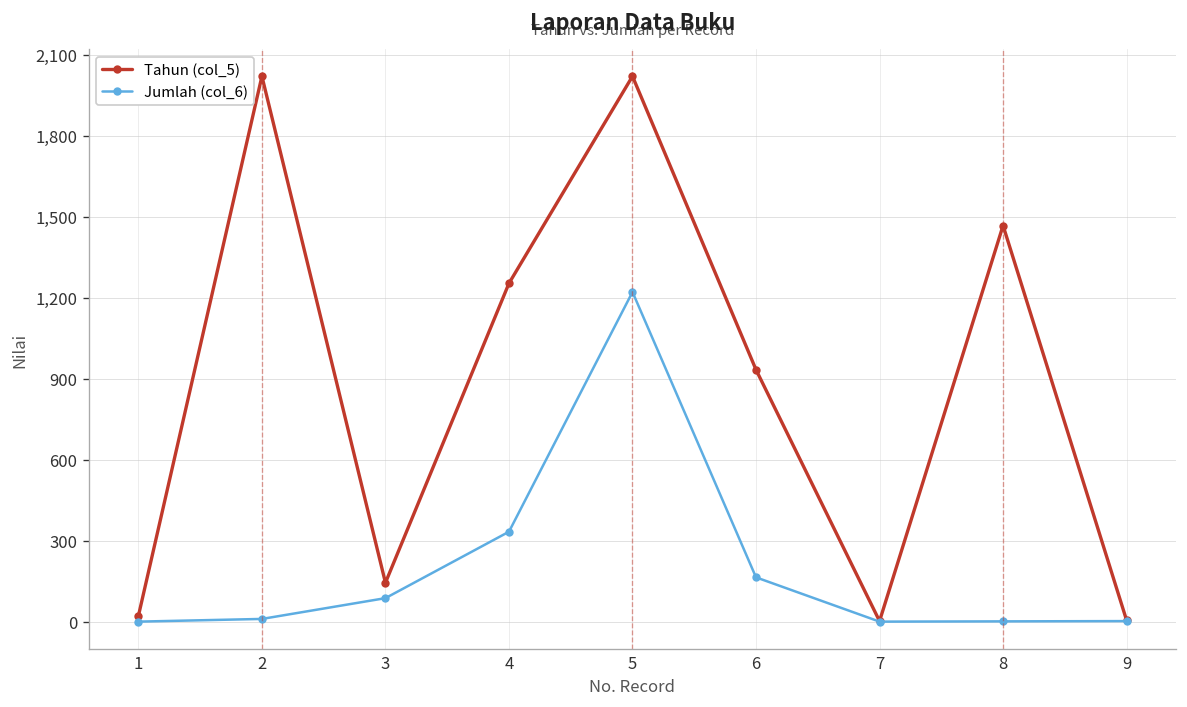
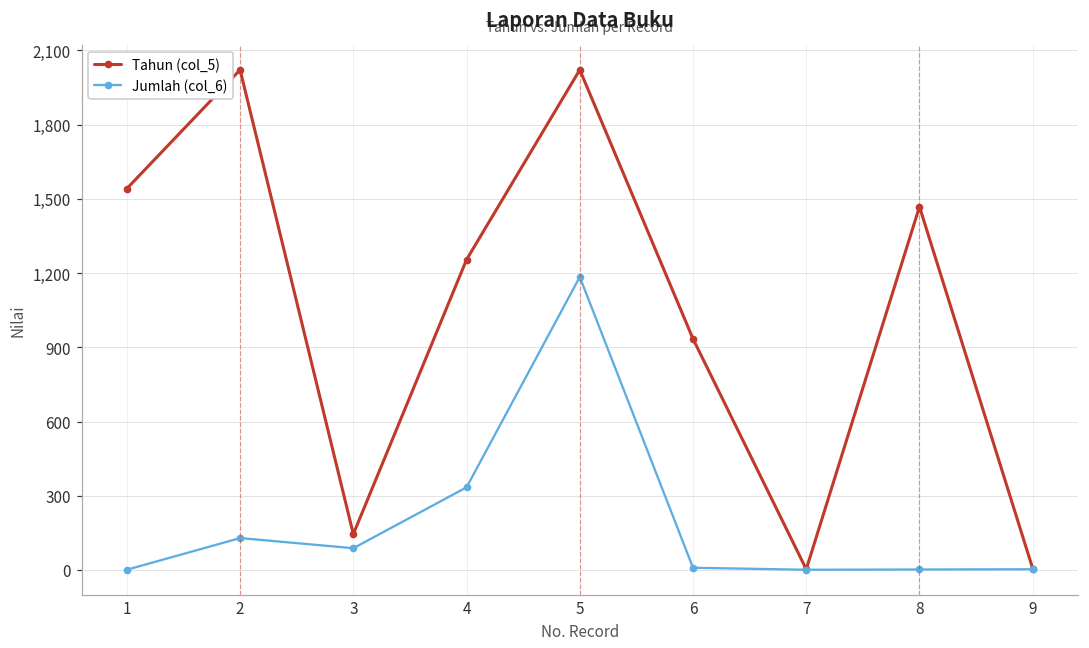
Tahun (col_5), 1: 20 -> 1,540
Jumlah (col_6), 2: 10 -> 130
Jumlah (col_6), 5: 1,220 -> 1,180
Jumlah (col_6), 6: 170 -> 10
